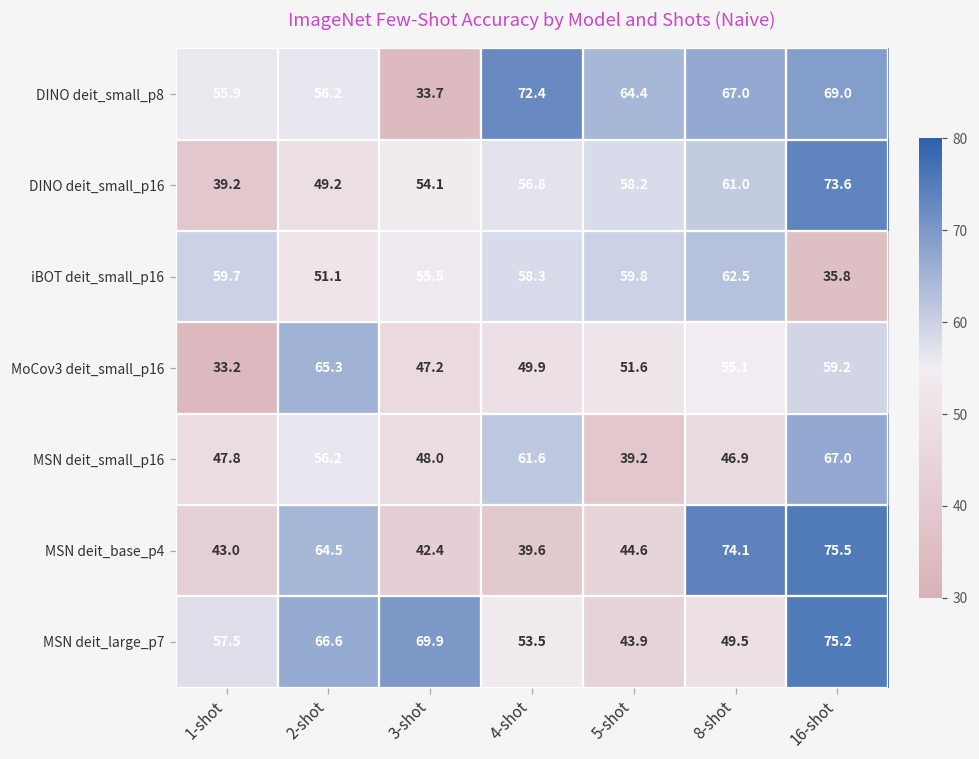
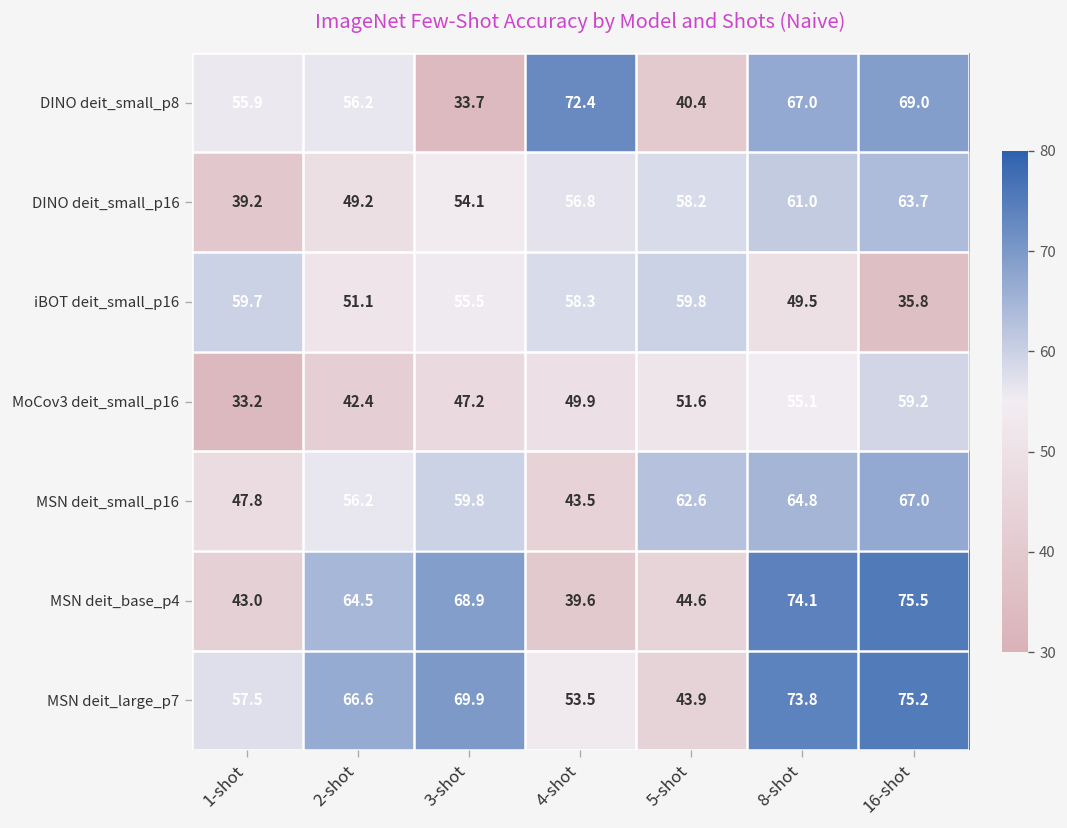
DINO deit_small_p8, 5-shot: 64.4 -> 40.4
DINO deit_small_p16, 16-shot: 73.6 -> 63.7
iBOT deit_small_p16, 8-shot: 62.5 -> 49.5
MoCov3 deit_small_p16, 2-shot: 65.3 -> 42.4
MSN deit_small_p16, 3-shot: 48.0 -> 59.8
MSN deit_small_p16, 4-shot: 61.6 -> 43.5
MSN deit_small_p16, 5-shot: 39.2 -> 62.6
MSN deit_small_p16, 8-shot: 46.9 -> 64.8
MSN deit_base_p4, 3-shot: 42.4 -> 68.9
MSN deit_large_p7, 8-shot: 49.5 -> 73.8
